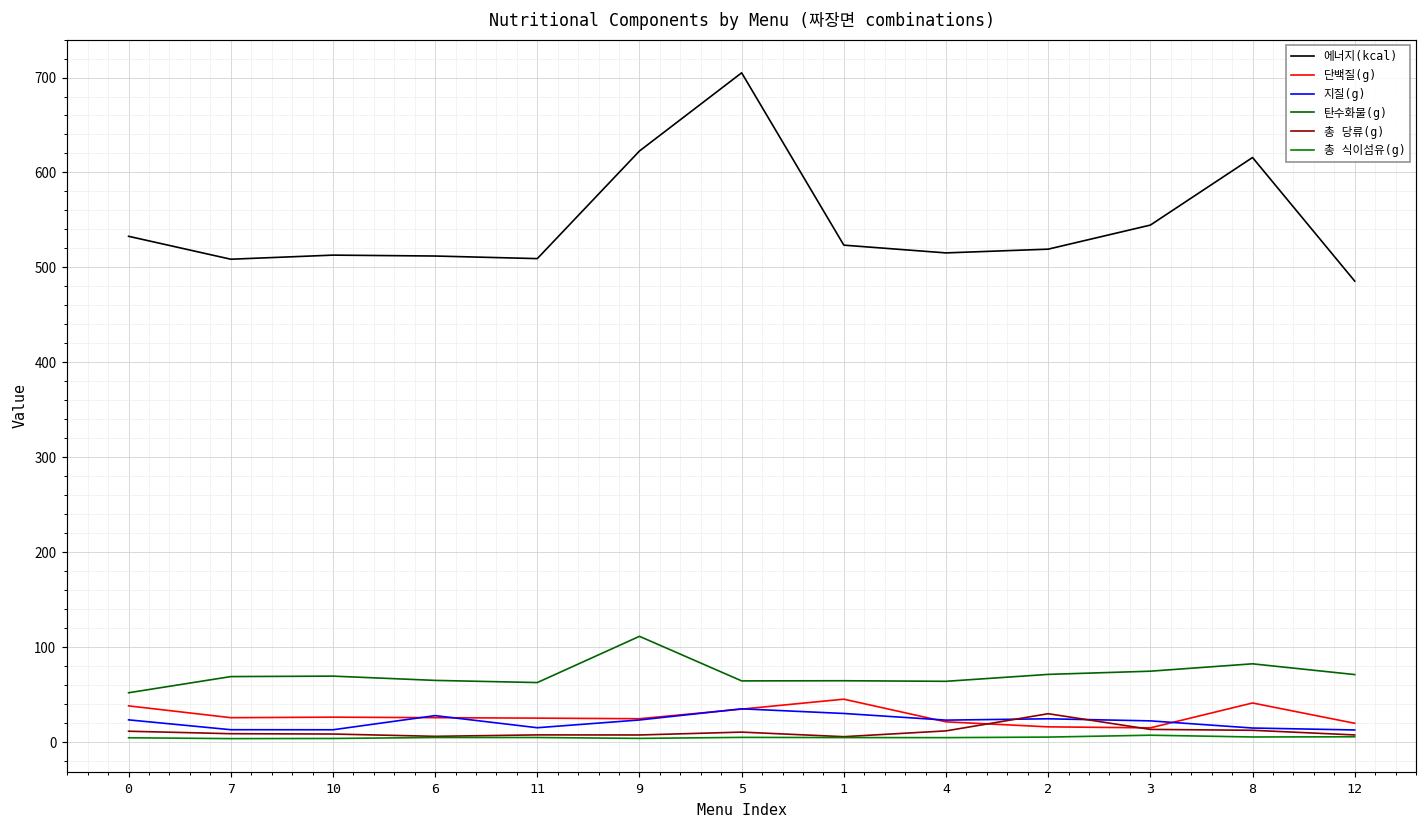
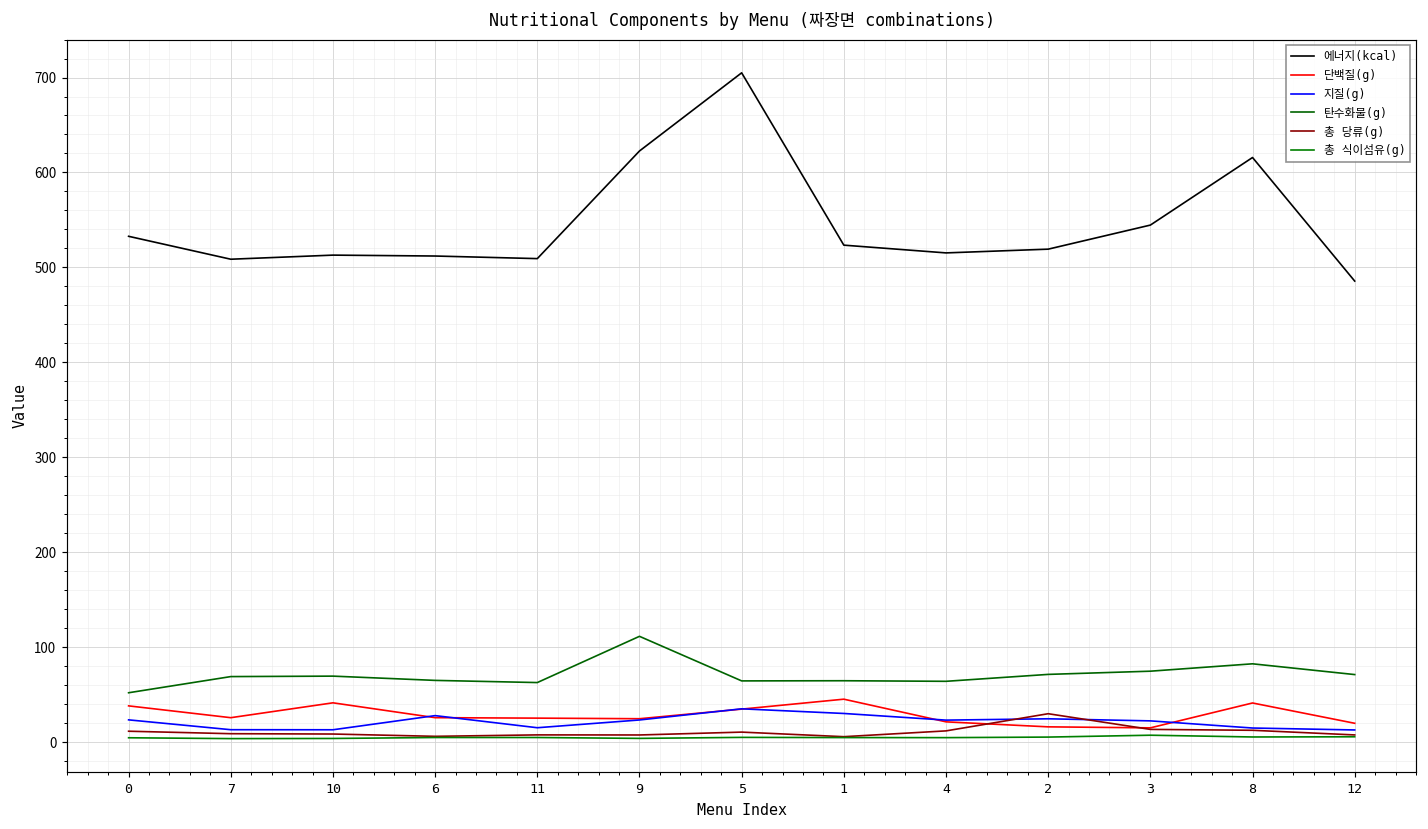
단백질(g), 10: 30 -> 40
